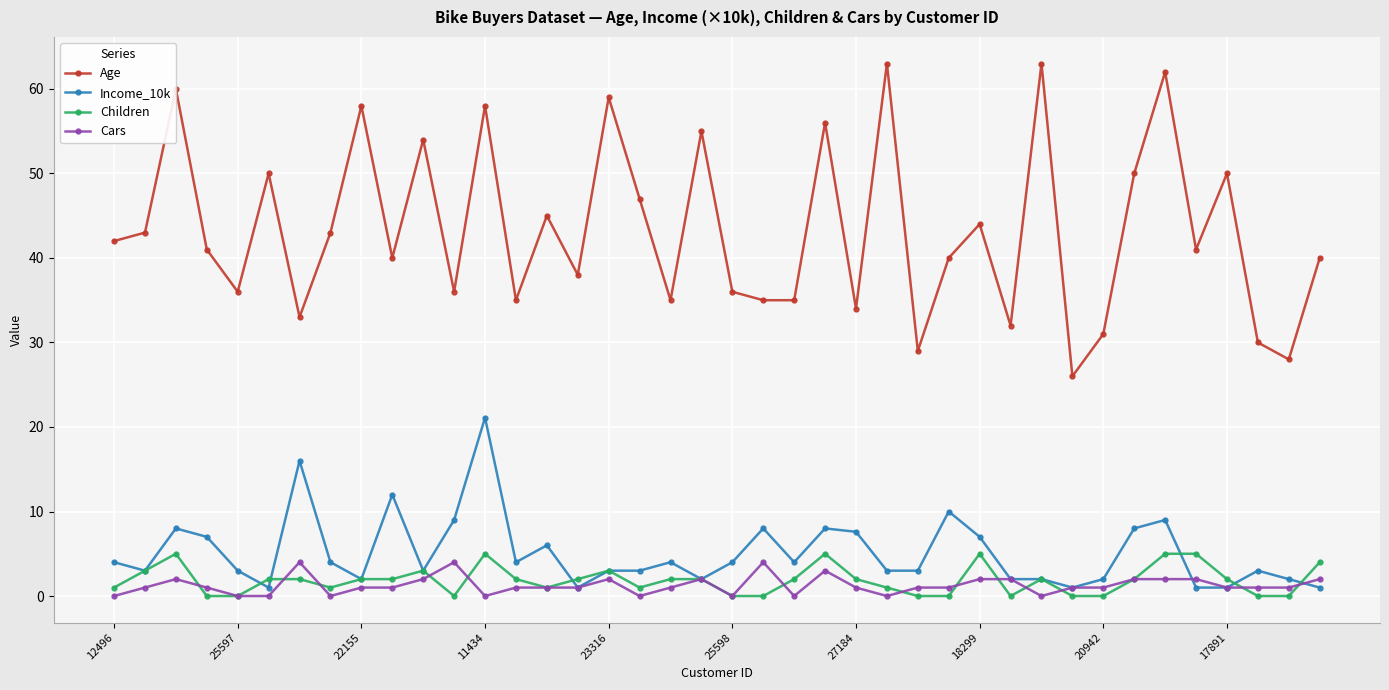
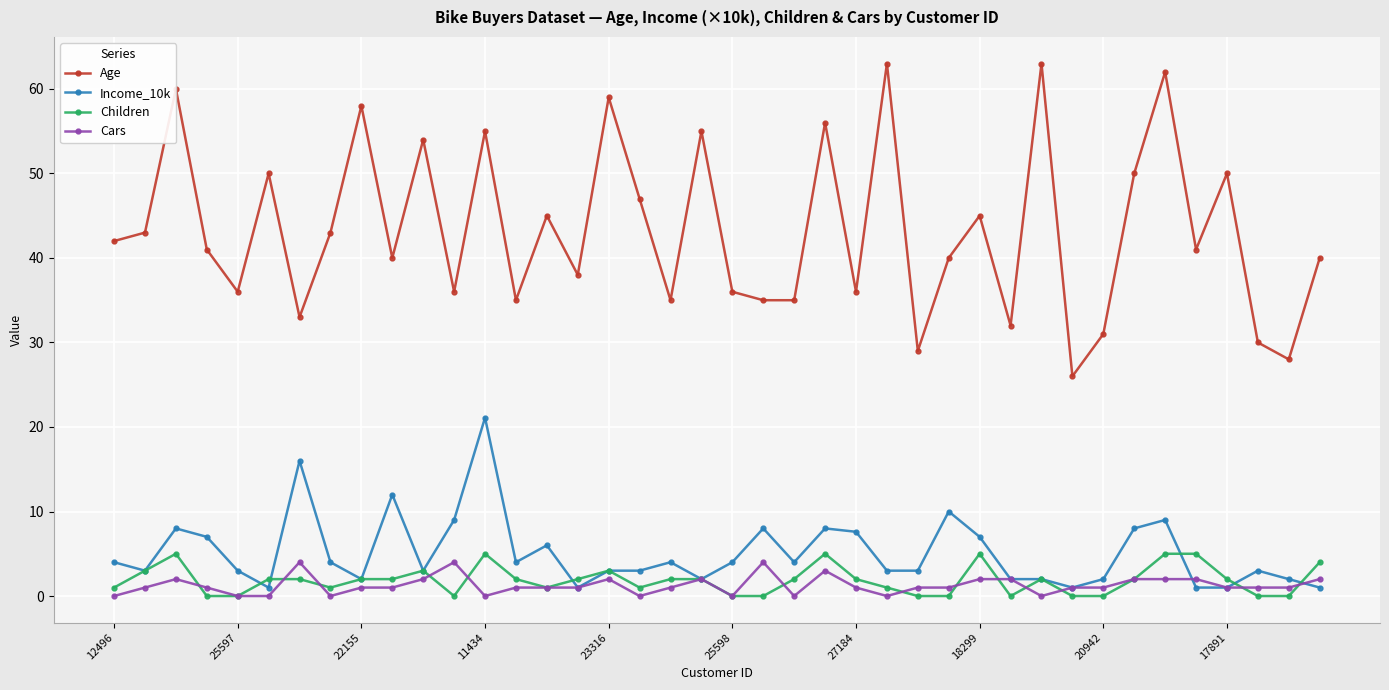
Age, 11434: 58 -> 55
Age, 27184: 34 -> 36
Age, 18299: 44 -> 45
